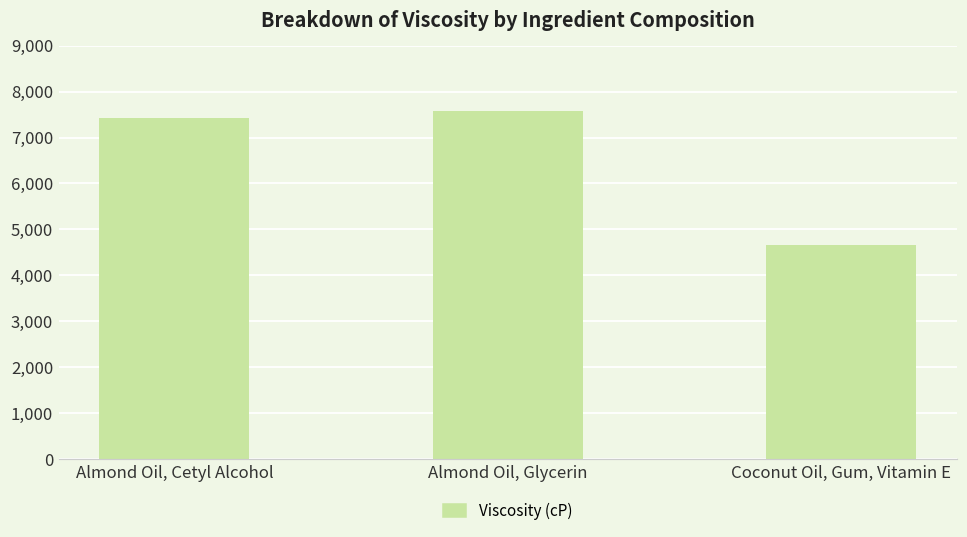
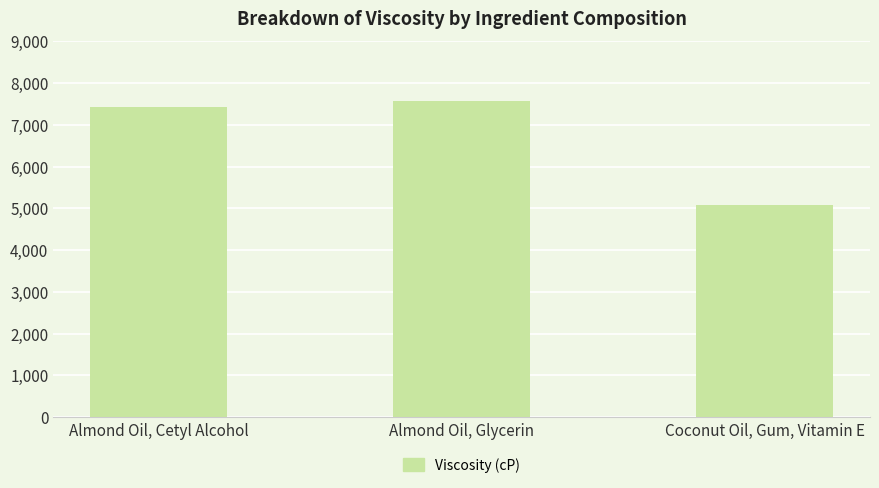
Coconut Oil, Gum, Vitamin E: 4,700 -> 5,100
